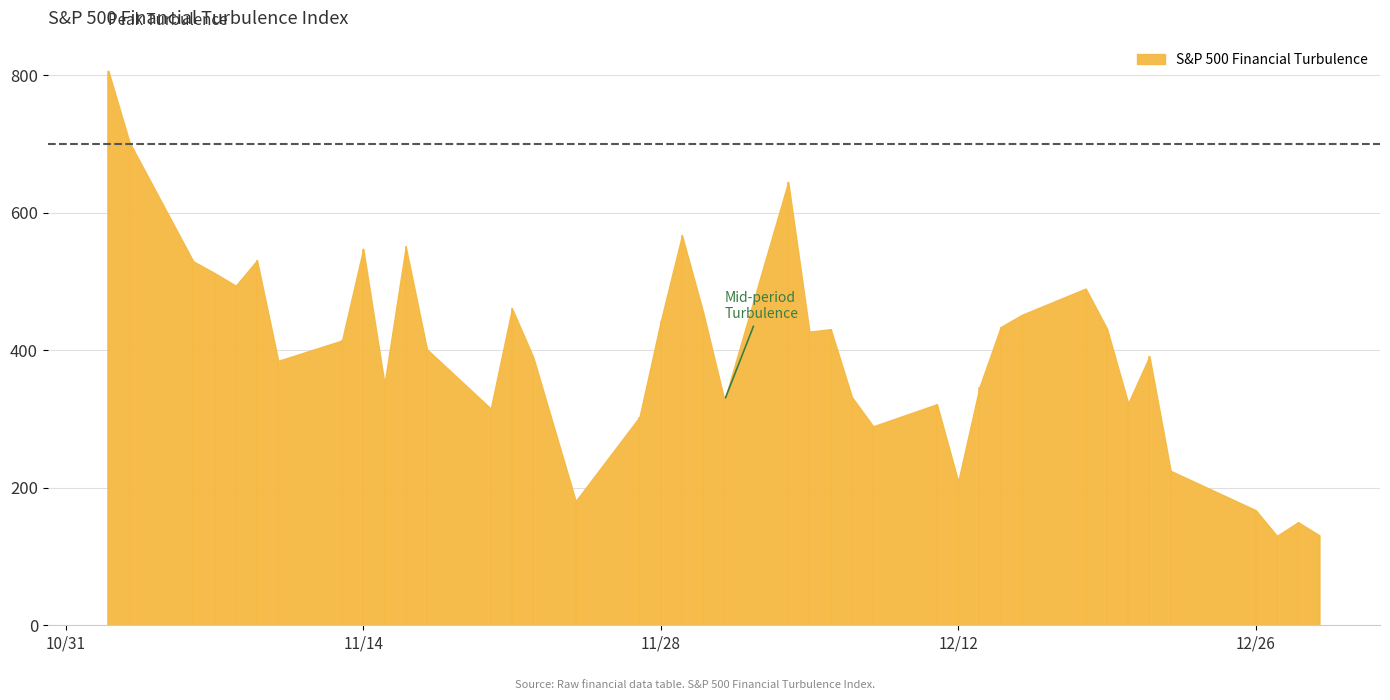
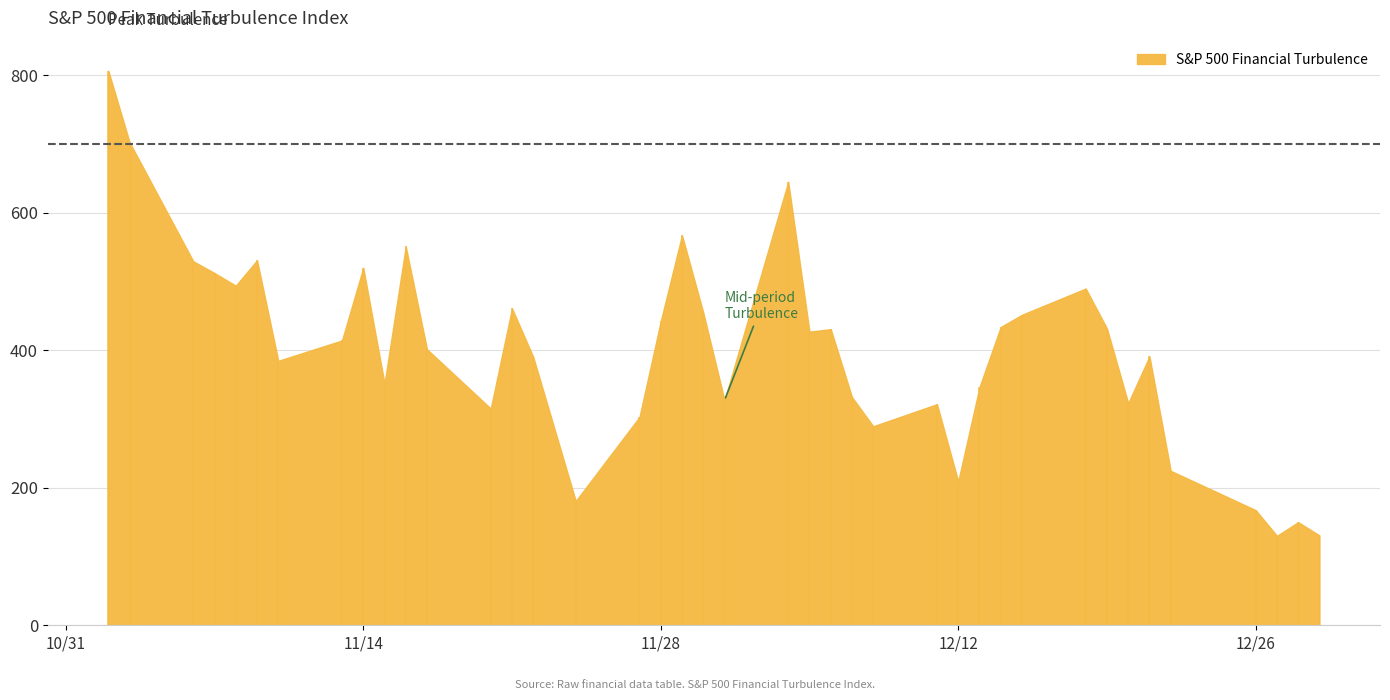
11/14: 550 -> 520
